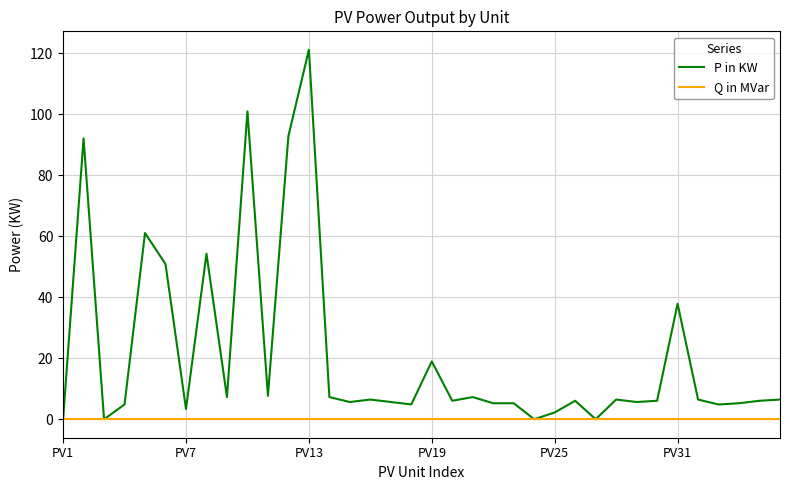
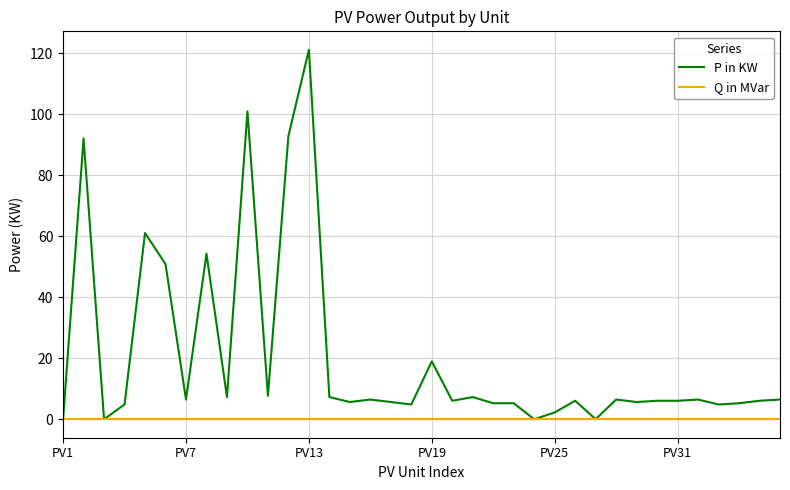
P in KW, PV7: 3 -> 6
P in KW, PV31: 38 -> 6
